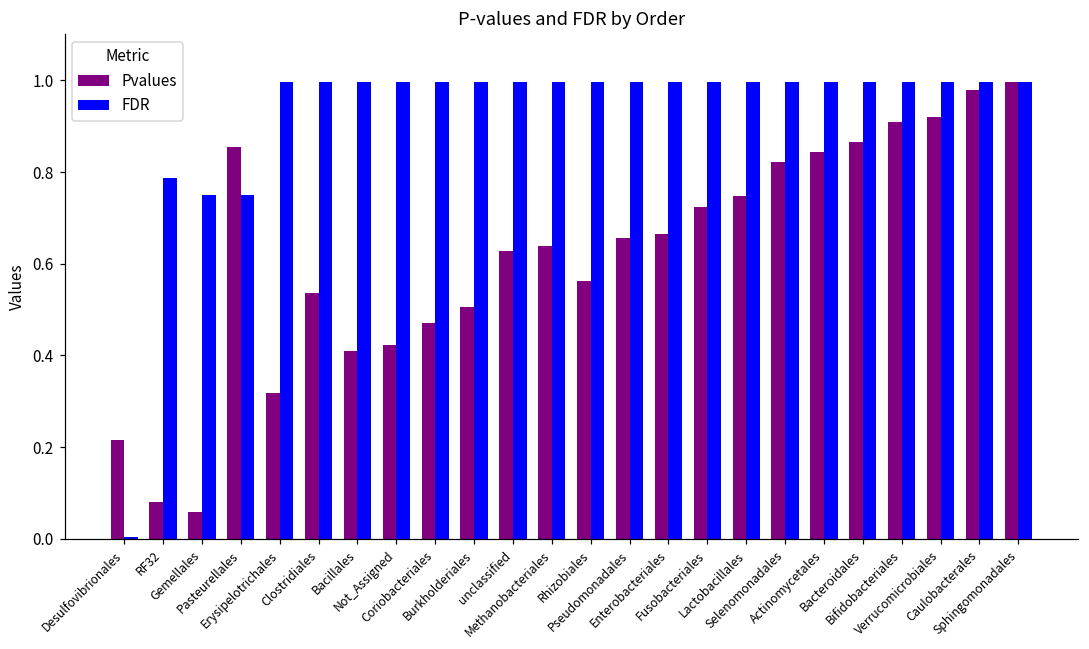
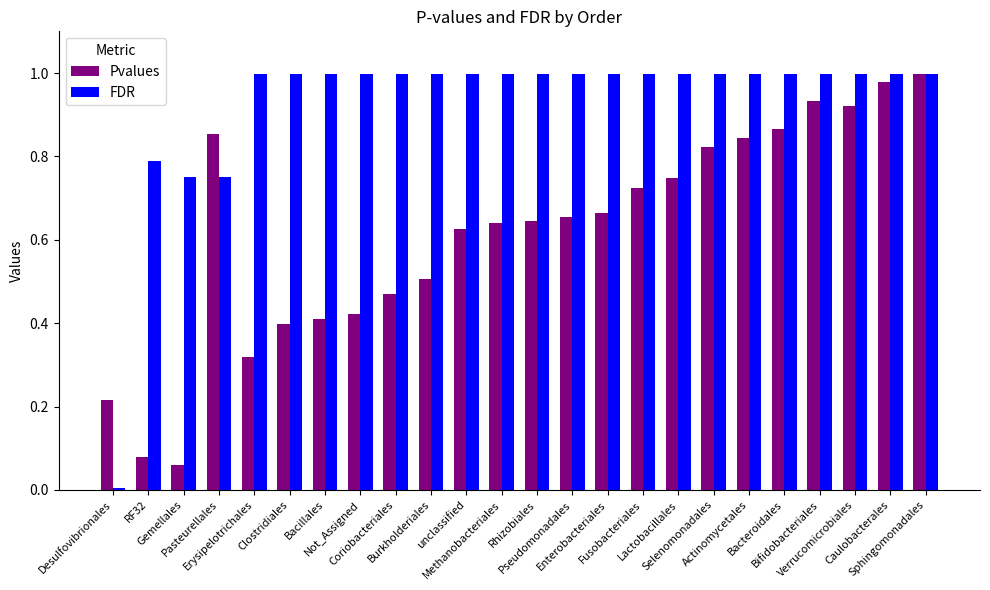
Pvalues, Clostridiales: 0.54 -> 0.40
Pvalues, Rhizobiales: 0.56 -> 0.65
Pvalues, Bifidobacteriales: 0.91 -> 0.93
